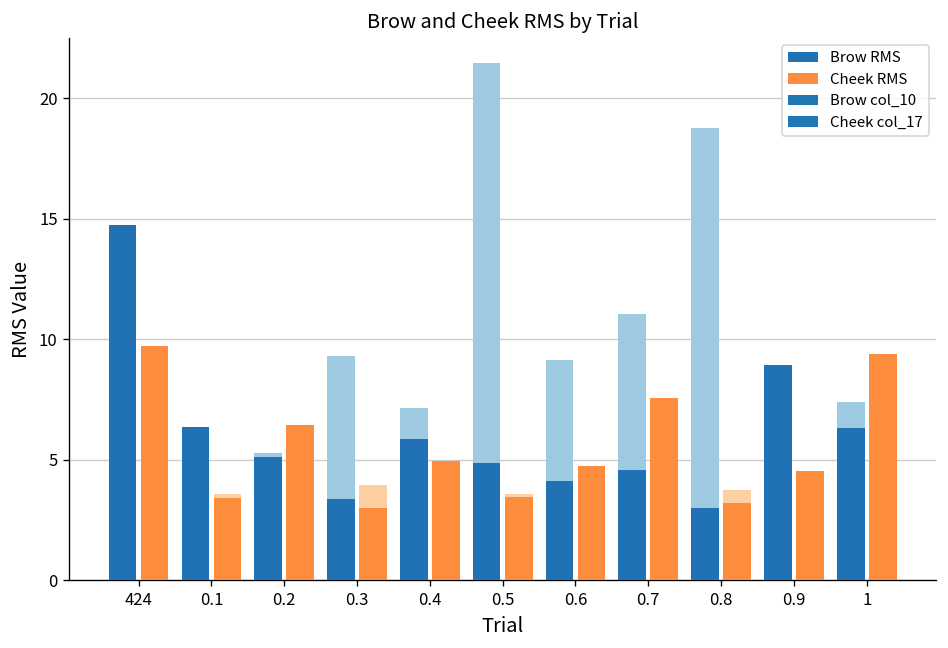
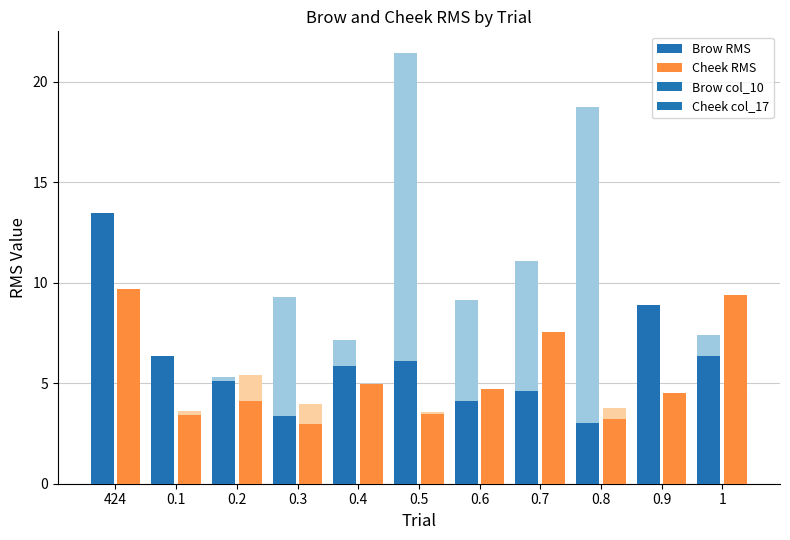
Brow RMS, 424: 14.7 -> 13.5
Cheek RMS, 0.2: 6.4 -> 4.1
Brow RMS, 0.5: 4.9 -> 6.1
